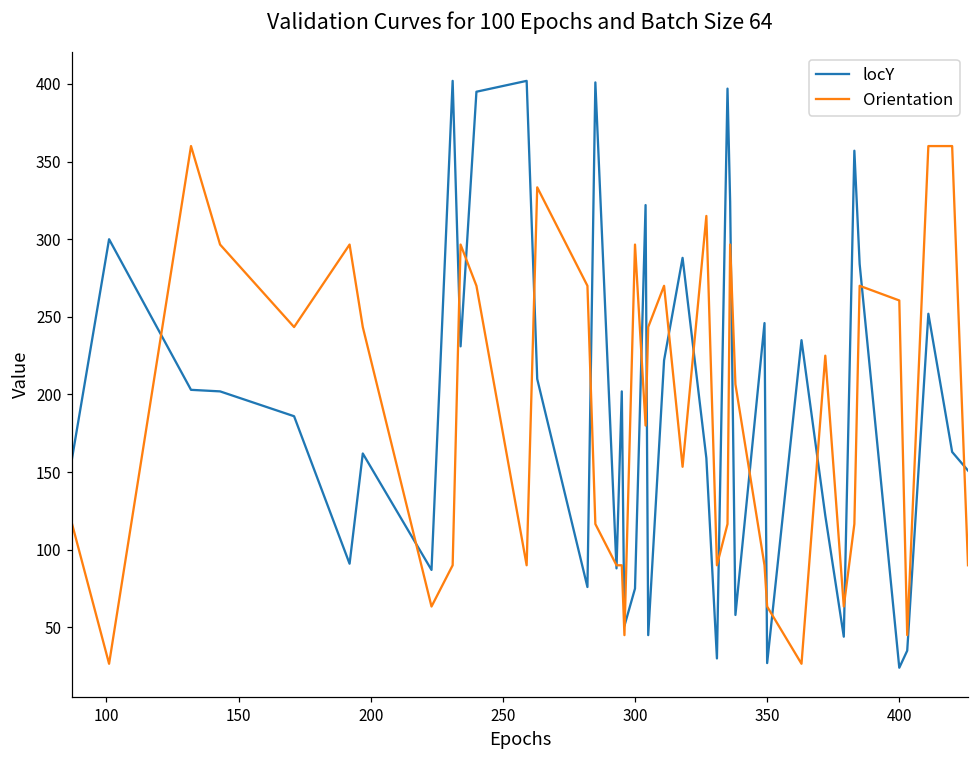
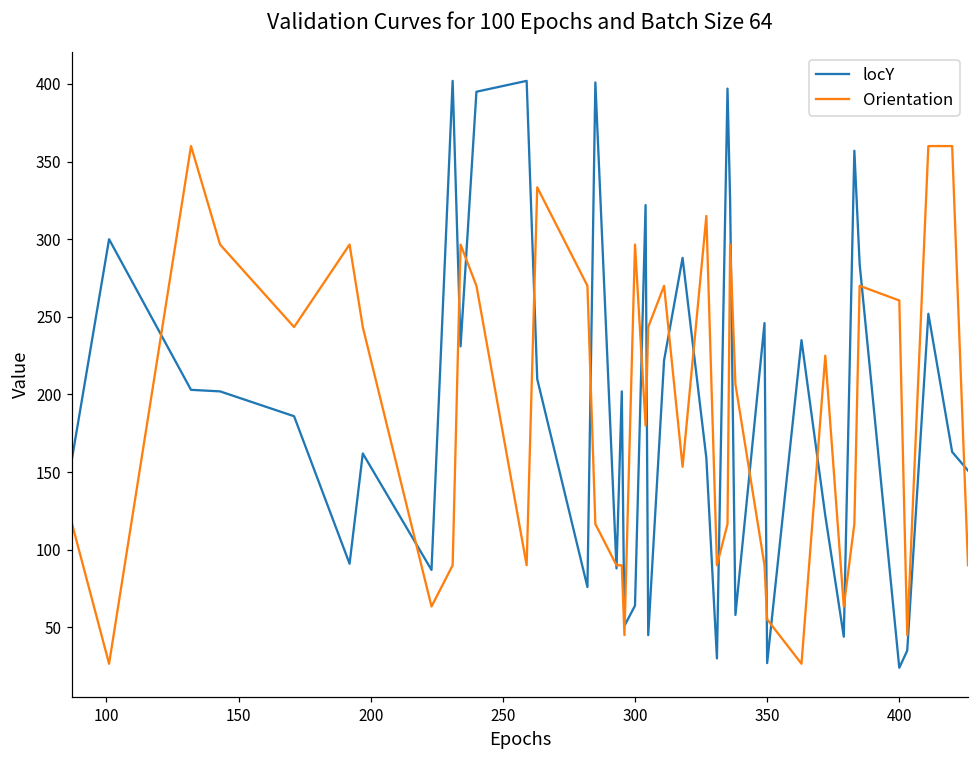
locY, 300: 75 -> 64
Orientation, 350: 63 -> 55
